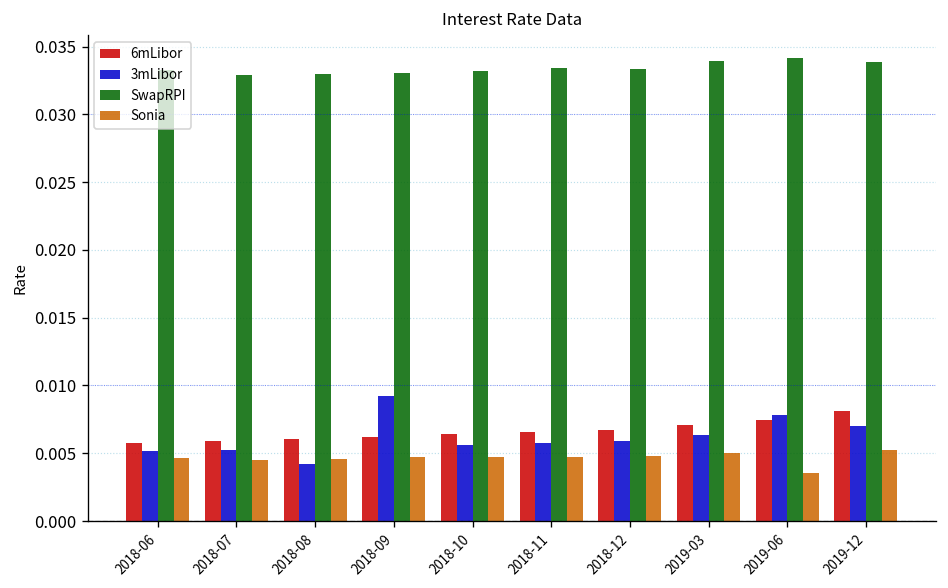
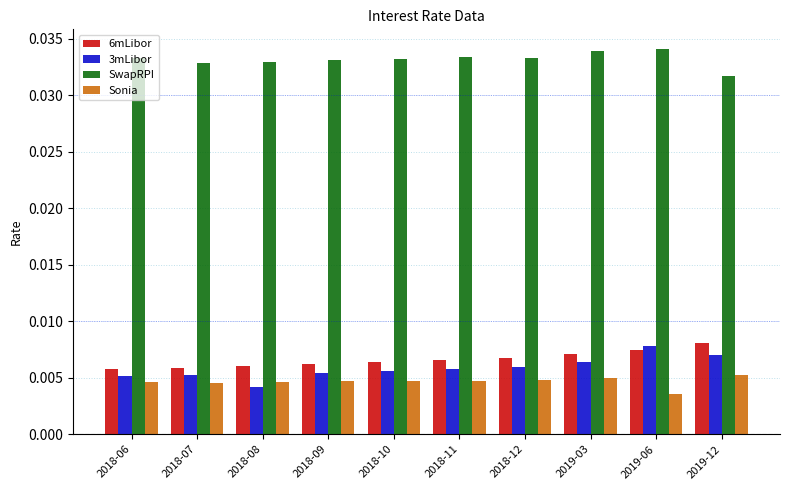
3mLibor, 2018-09: 0.0092 -> 0.0054
SwapRPI, 2019-12: 0.0338 -> 0.0317
